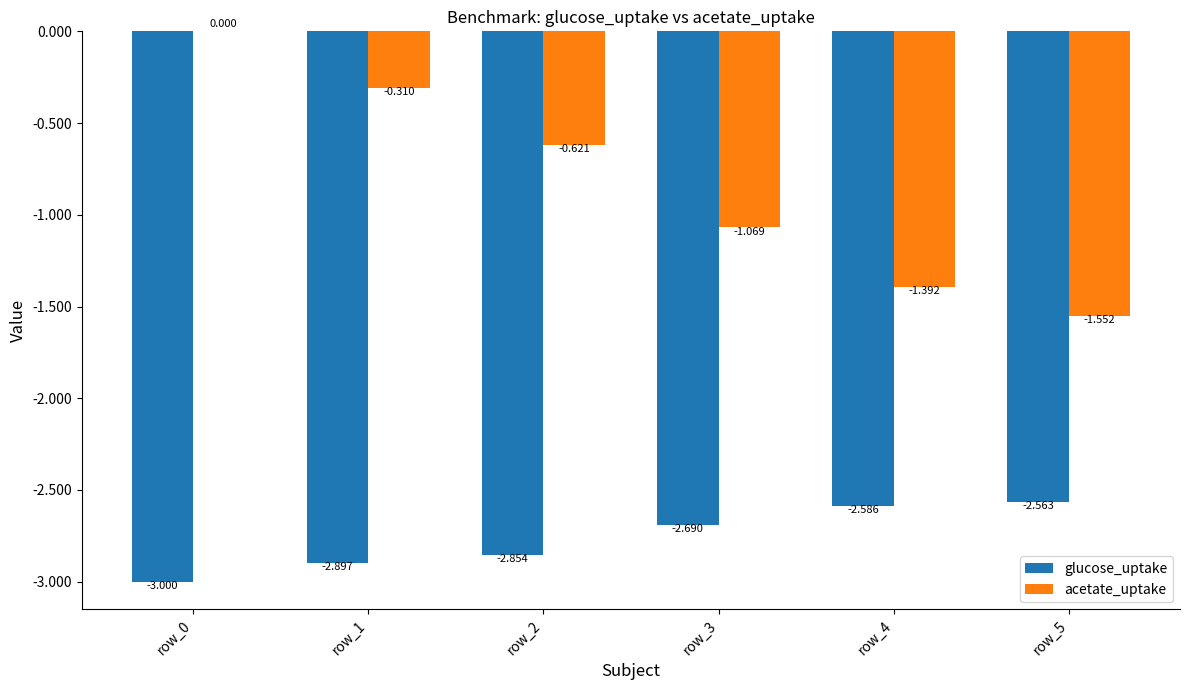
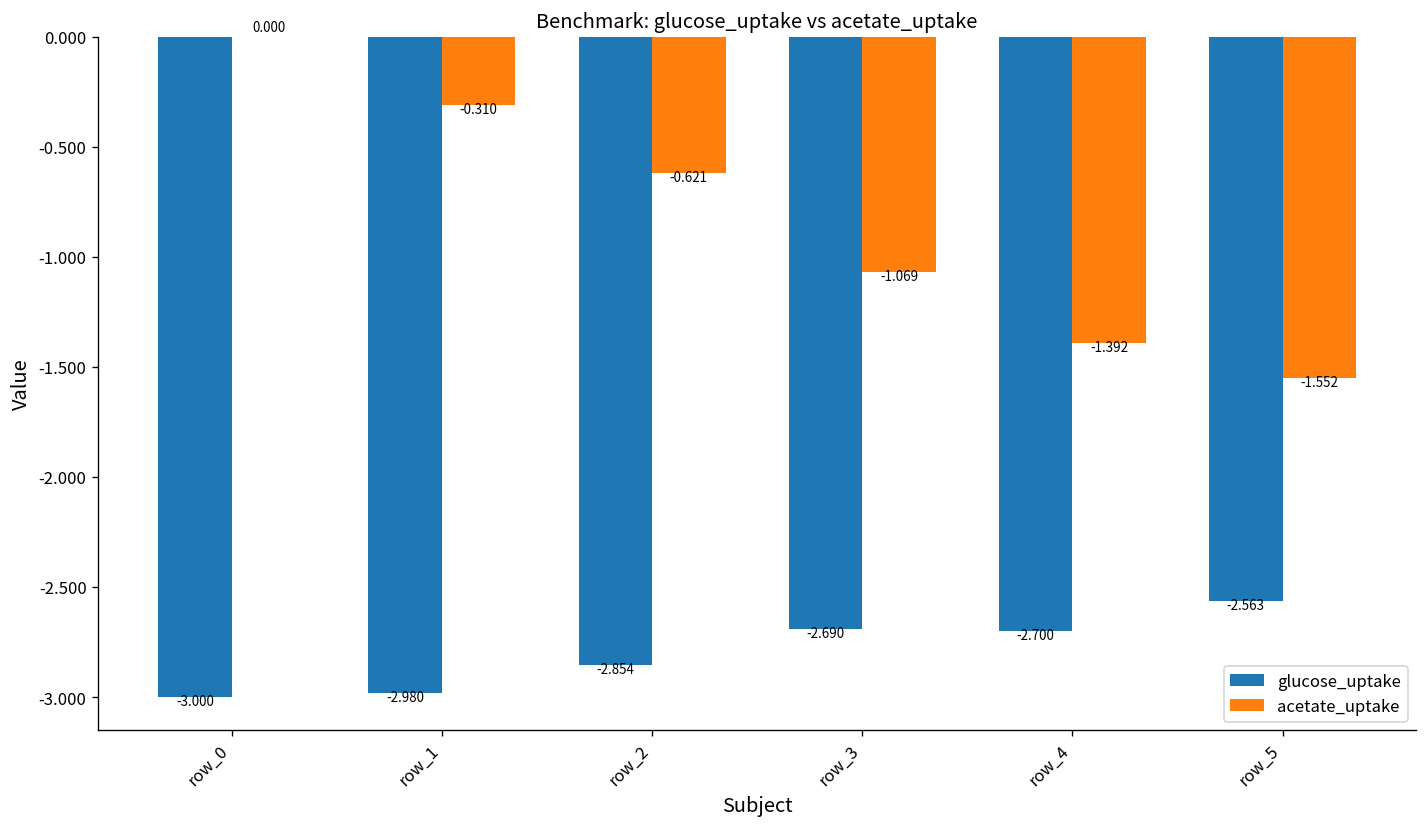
glucose_uptake, row_1: -2.897 -> -2.980
glucose_uptake, row_4: -2.586 -> -2.700
